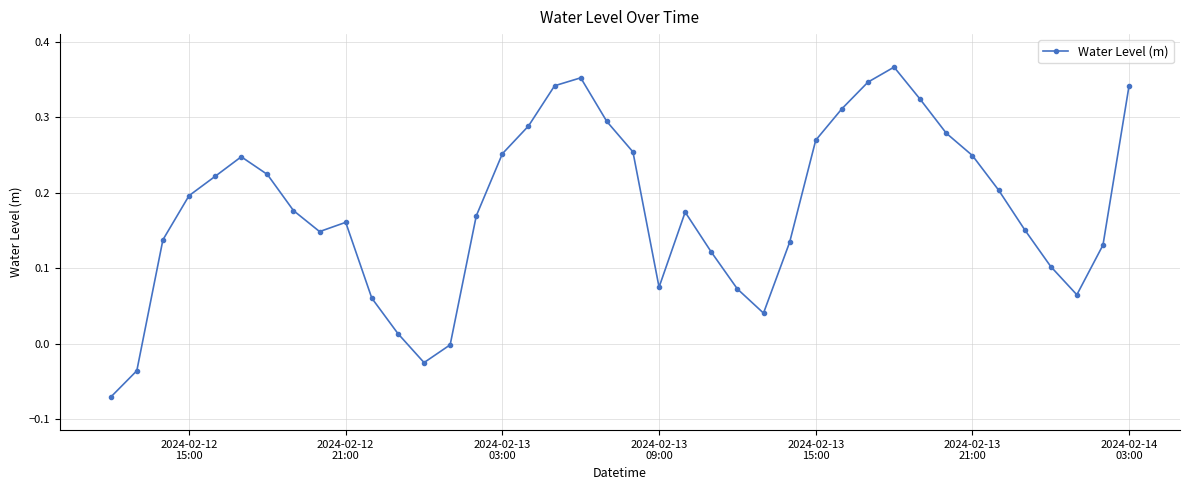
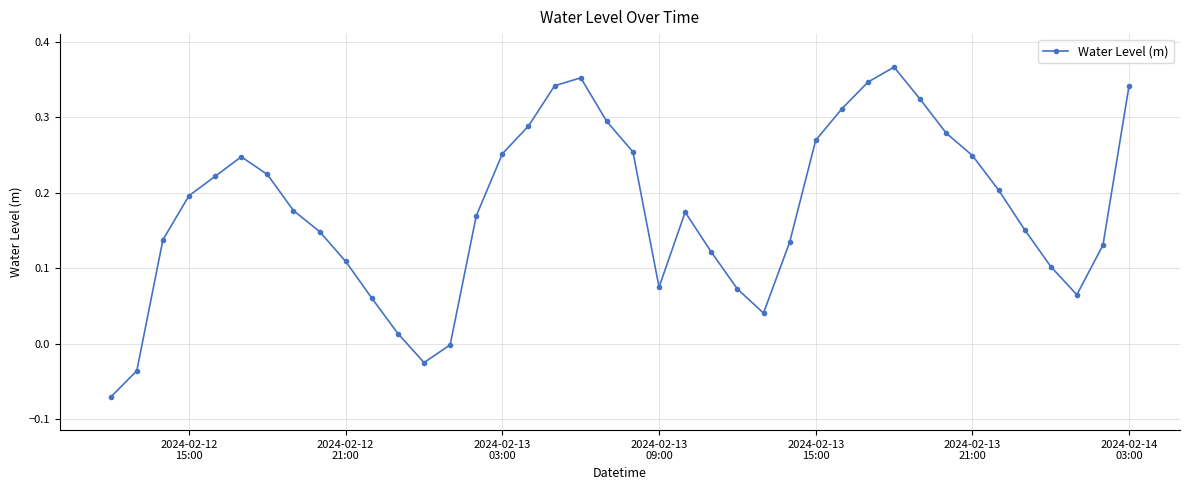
2024-02-12 21:00: 0.16 -> 0.11
